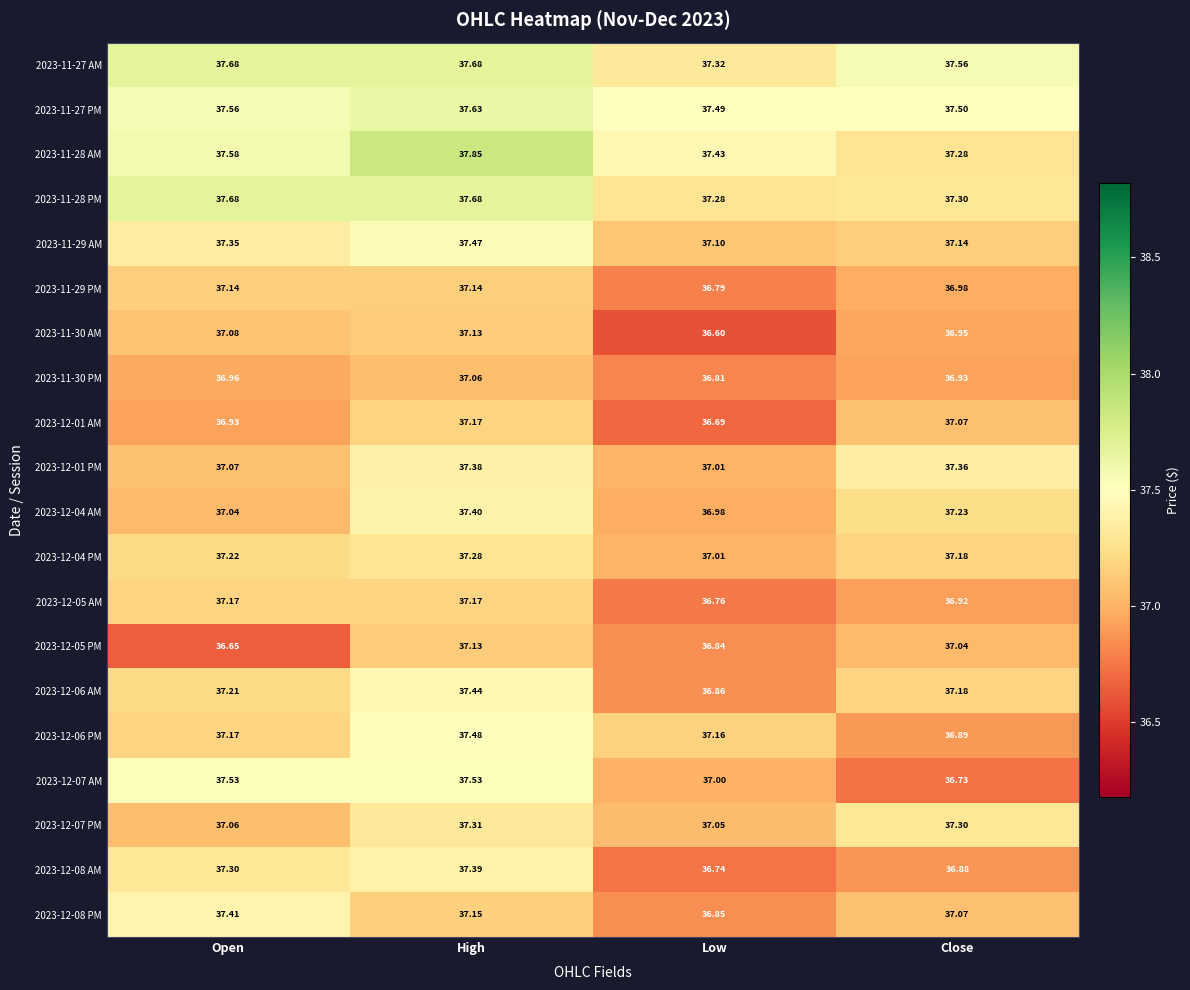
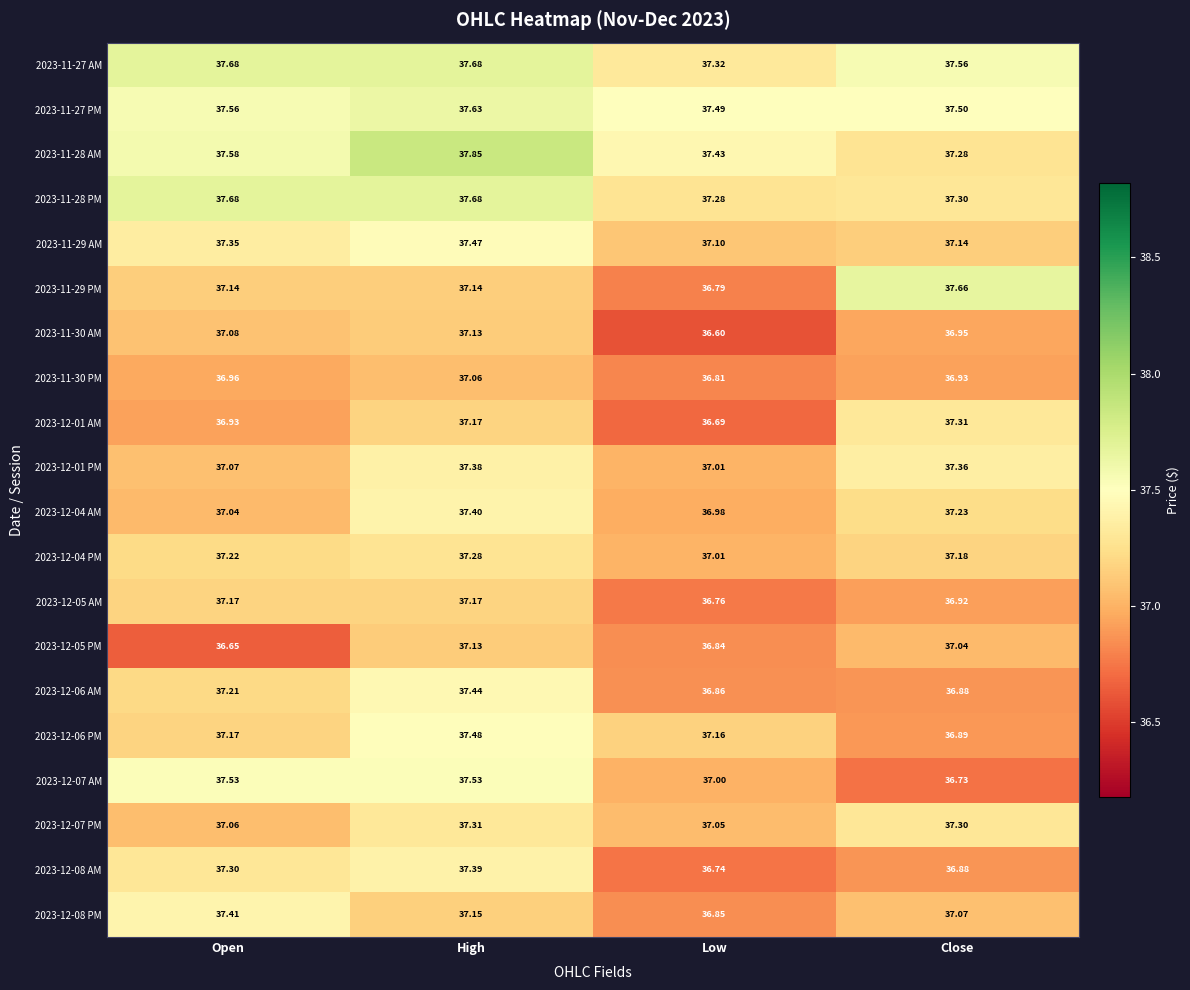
2023-11-29 PM, Close: 36.98 -> 37.66
2023-12-01 AM, Close: 37.07 -> 37.31
2023-12-06 AM, Close: 37.18 -> 36.88
